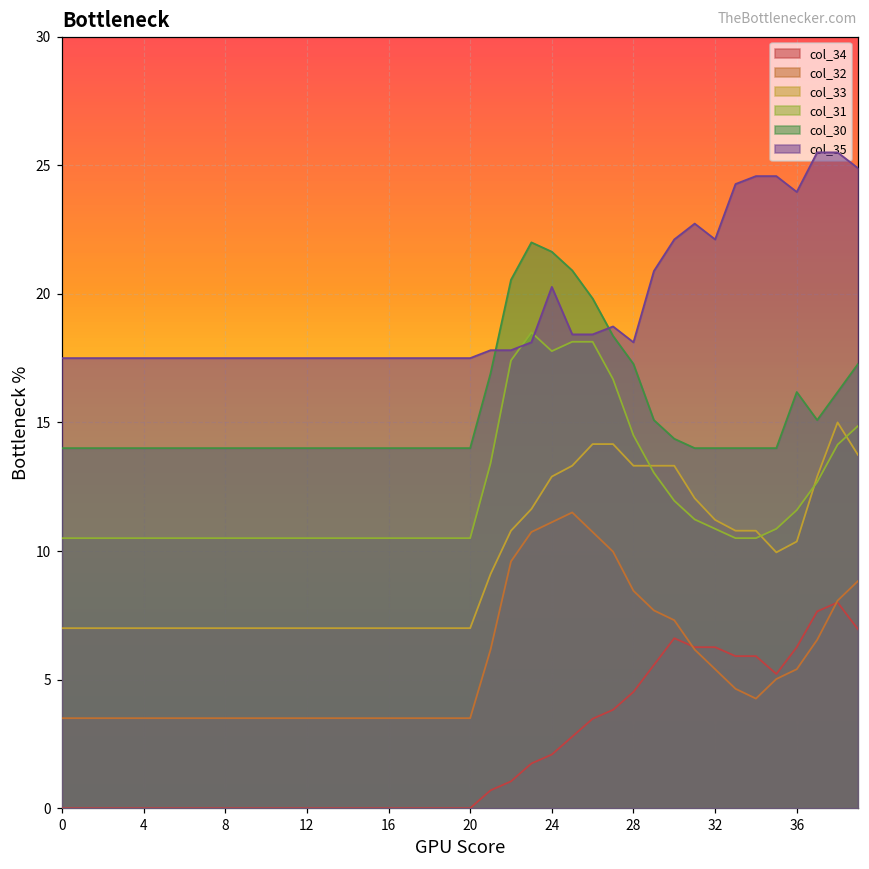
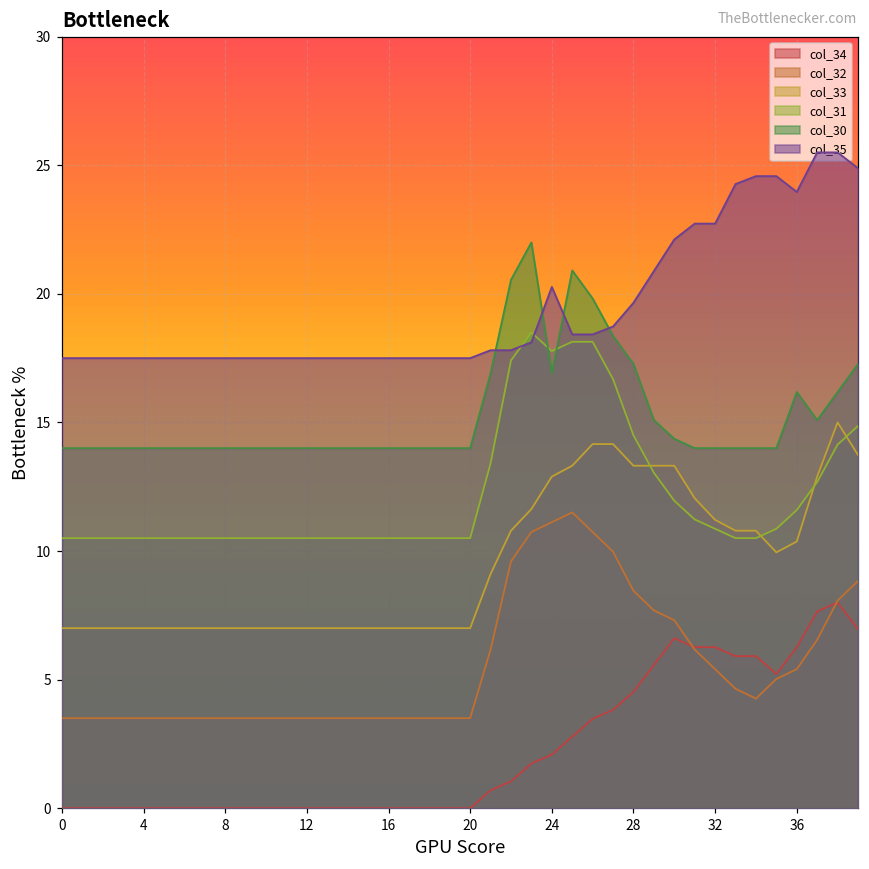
col_30, 24: 21.6 -> 16.9
col_35, 28: 18.1 -> 19.7
col_35, 32: 22.1 -> 22.7
